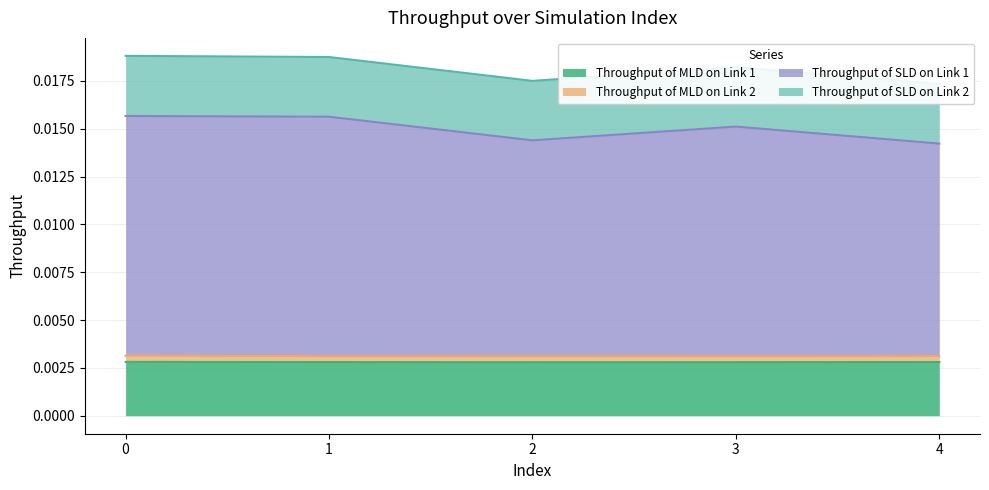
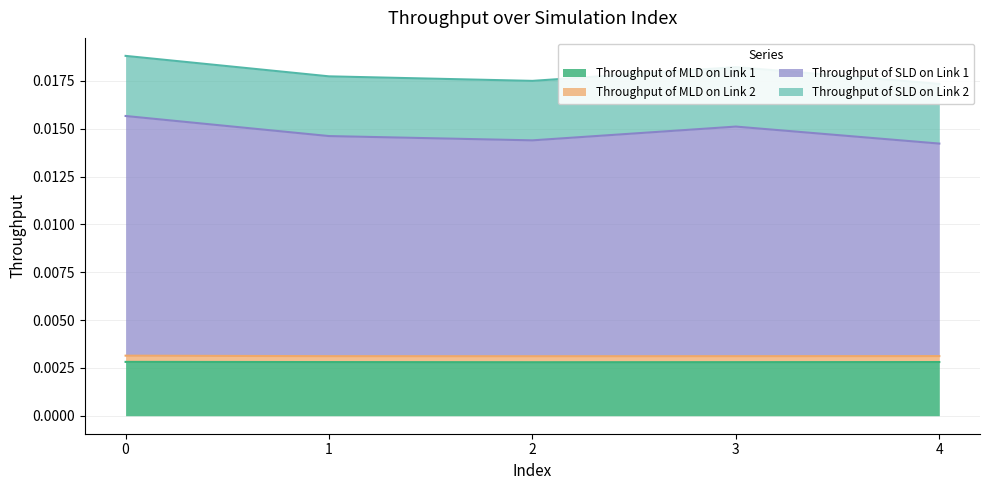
Throughput of SLD on Link 1, 1: 0.0125 -> 0.0115
